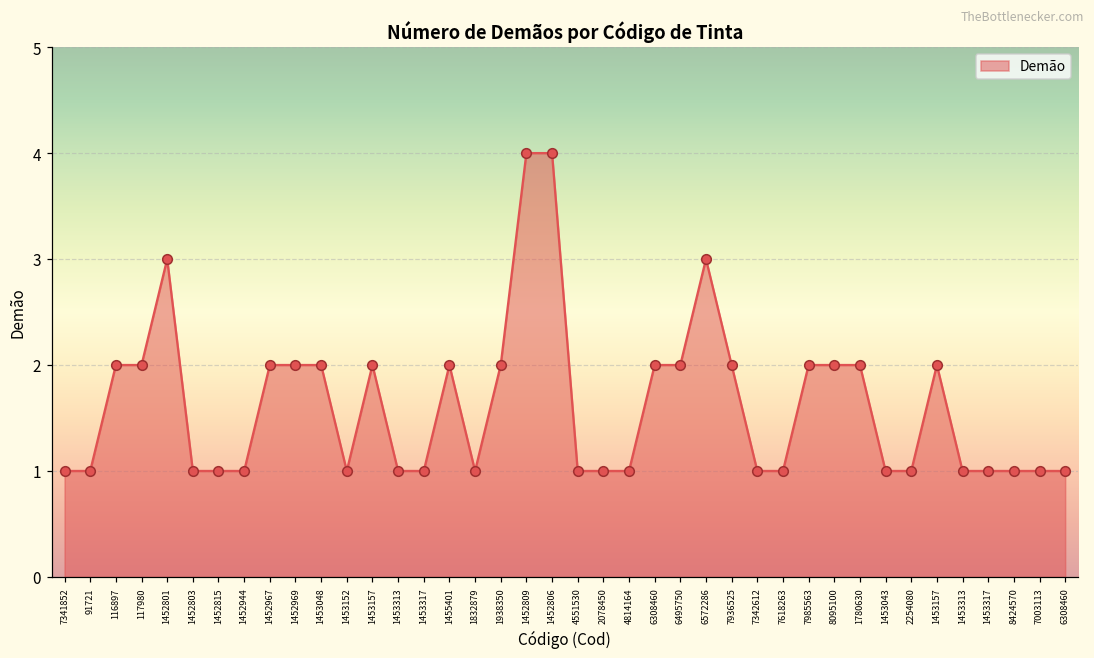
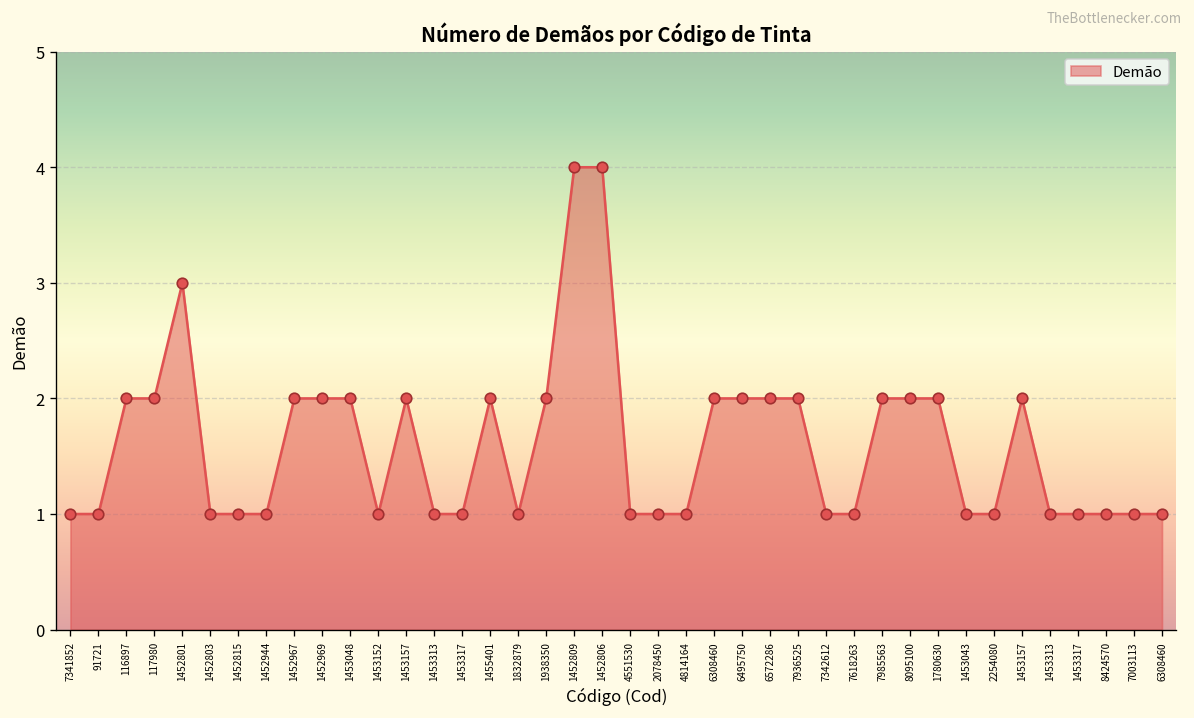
6572286: 3 -> 2
